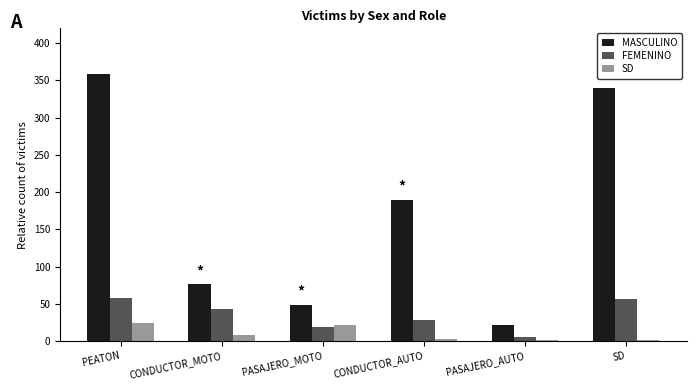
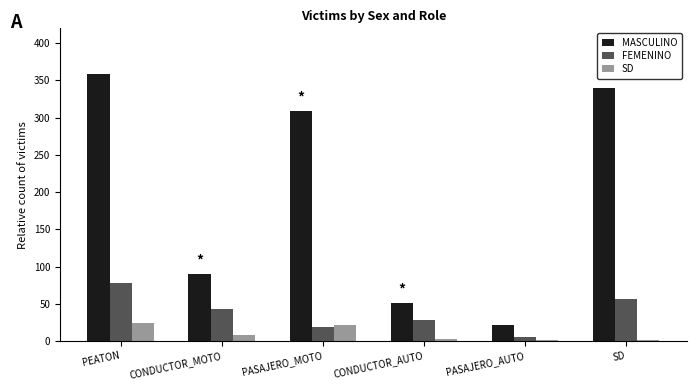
FEMENINO, PEATON: 60 -> 80
MASCULINO, CONDUCTOR_MOTO: 80 -> 90
MASCULINO, PASAJERO_MOTO: 50 -> 310
MASCULINO, CONDUCTOR_AUTO: 190 -> 50
